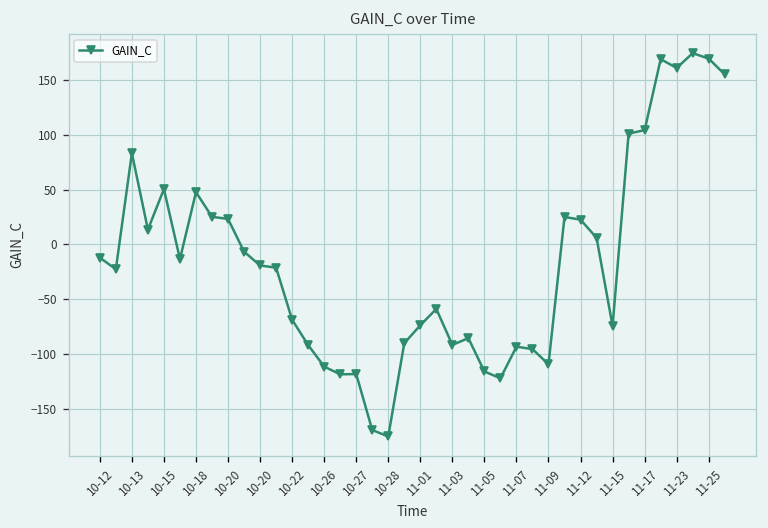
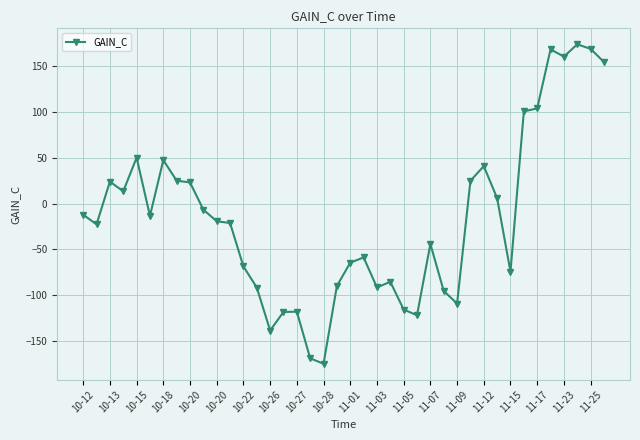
10-13: 80 -> 20
10-26: -110 -> -140
11-01: -70 -> -60
11-07: -90 -> -40
11-12: 20 -> 40
